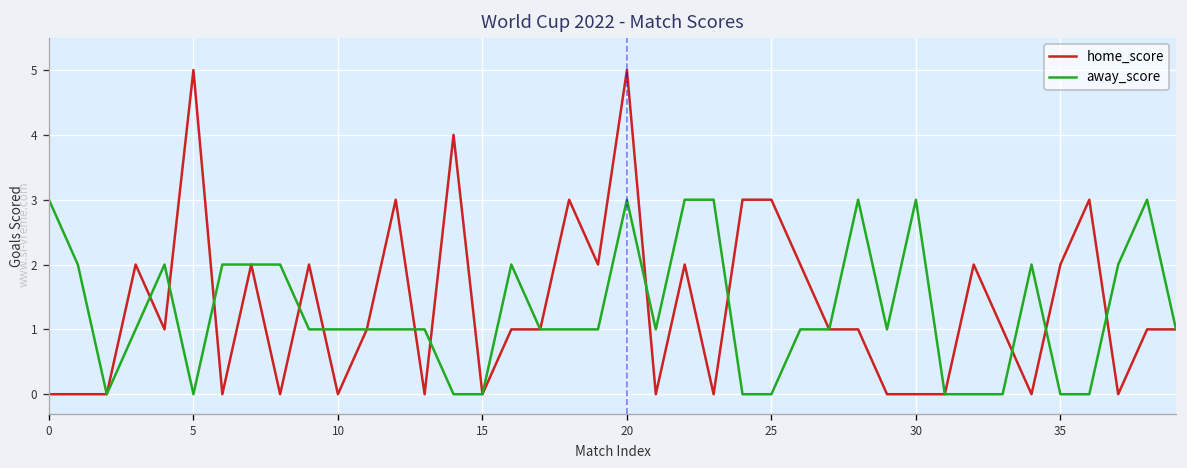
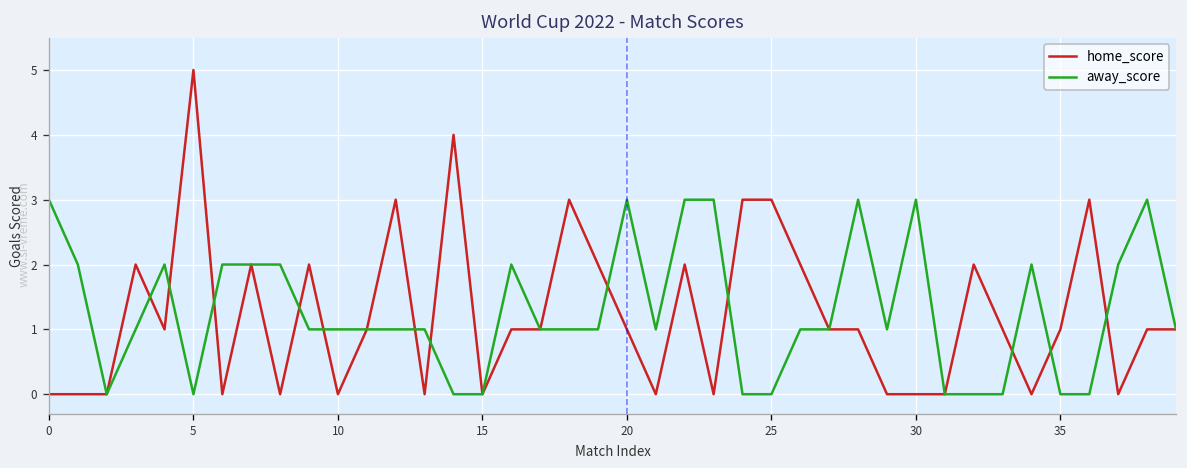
home_score, 20: 5 -> 1
home_score, 35: 2 -> 1
